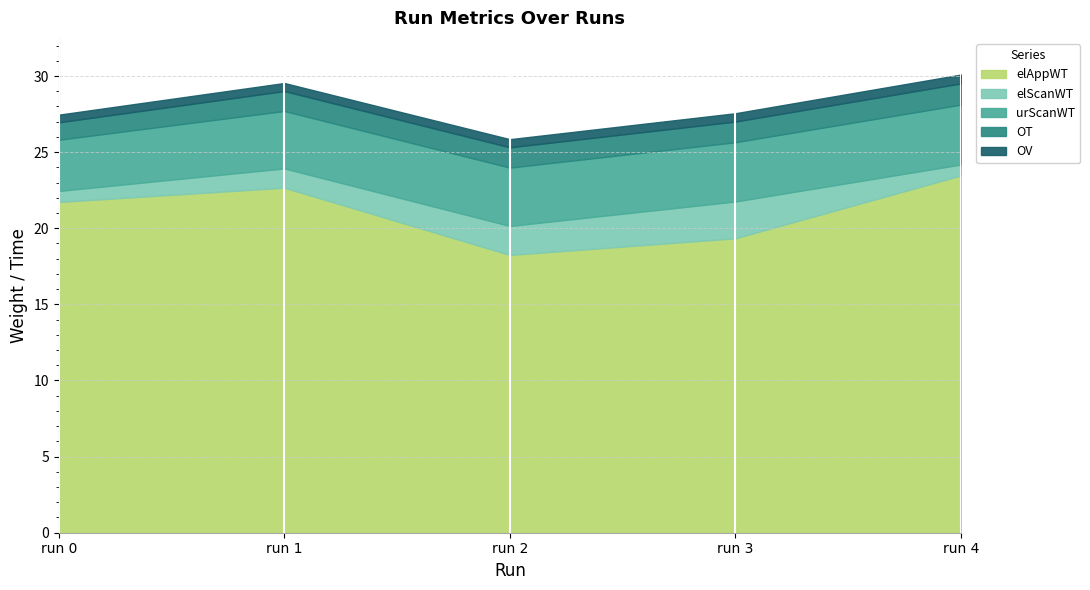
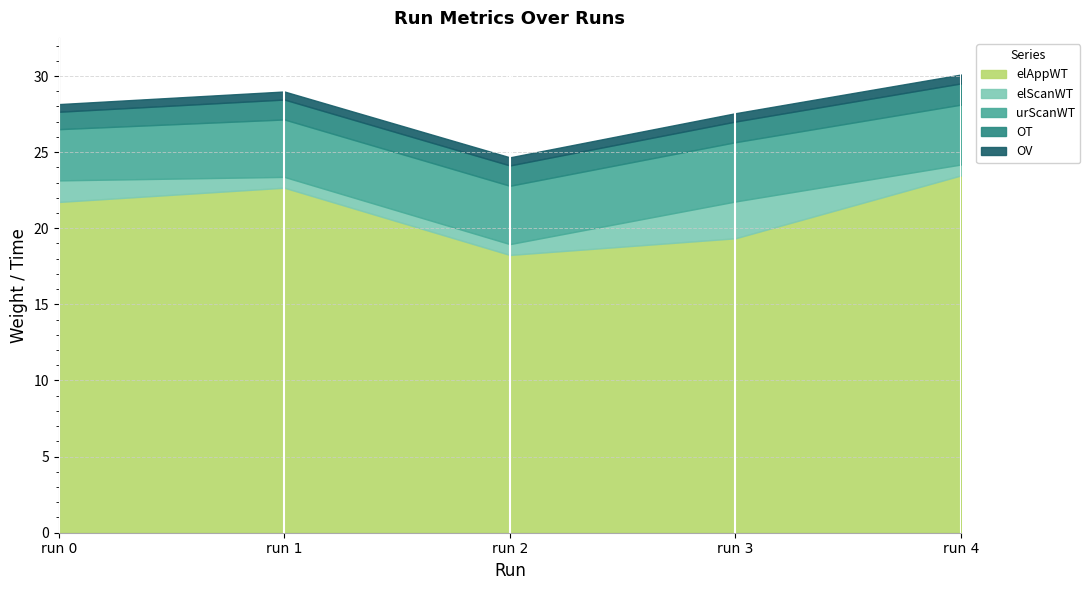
elScanWT, run 0: 0.7 -> 1.4
elScanWT, run 1: 1.3 -> 0.7
elScanWT, run 2: 1.9 -> 0.7
